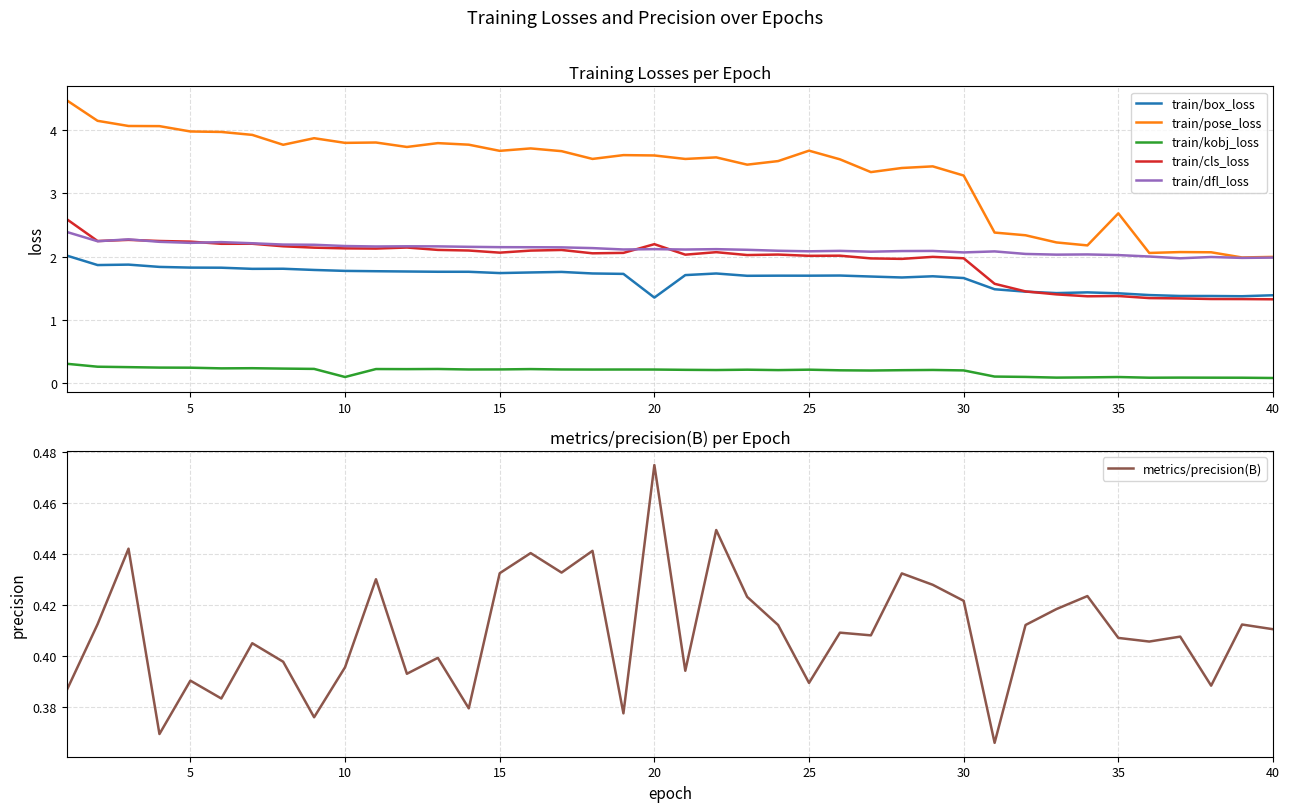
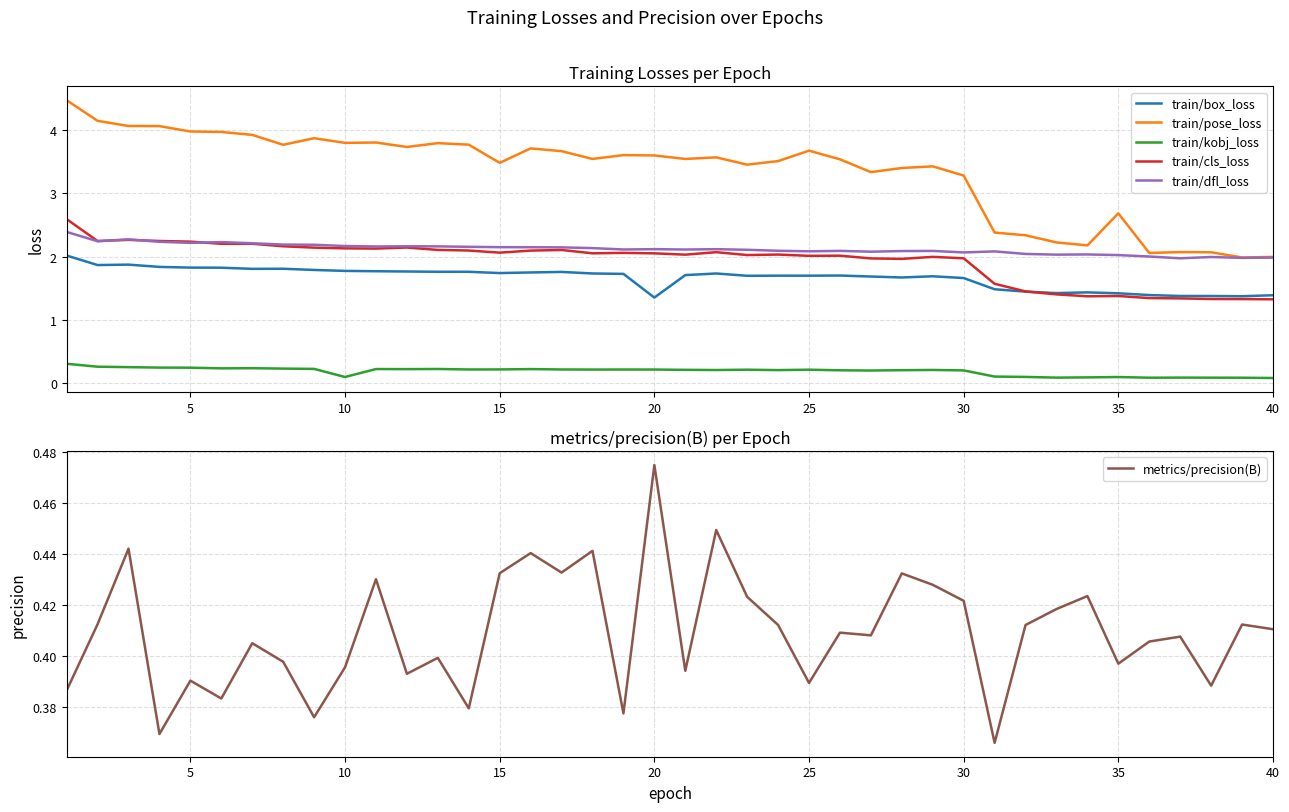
Training Losses per Epoch, train/pose_loss, 15: 3.7 -> 3.5
Training Losses per Epoch, train/cls_loss, 20: 2.2 -> 2.1
metrics/precision(B) per Epoch, 35: 0.407 -> 0.397
